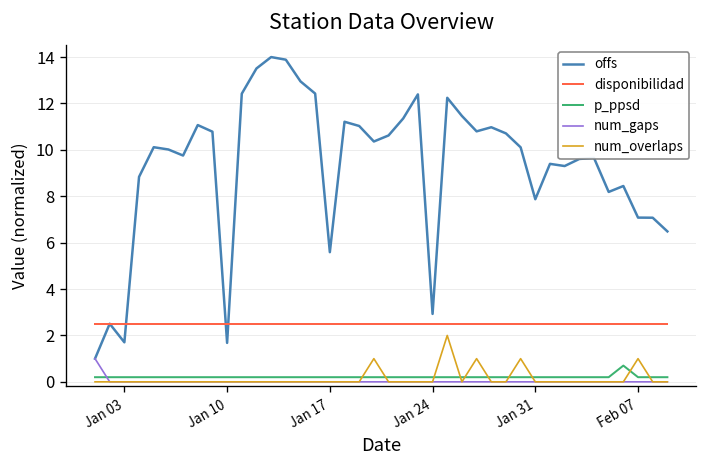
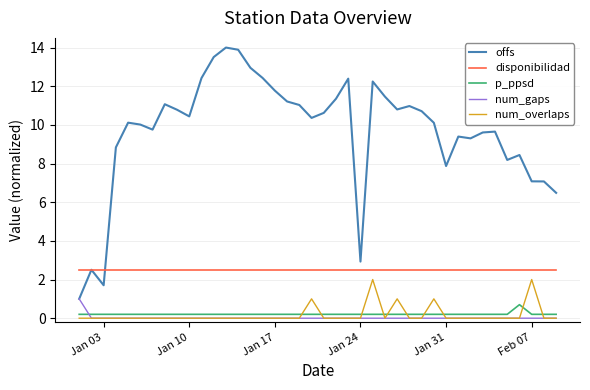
offs, Jan 10: 1.7 -> 10.4
offs, Jan 17: 5.6 -> 11.8
num_overlaps, Feb 07: 1 -> 2
